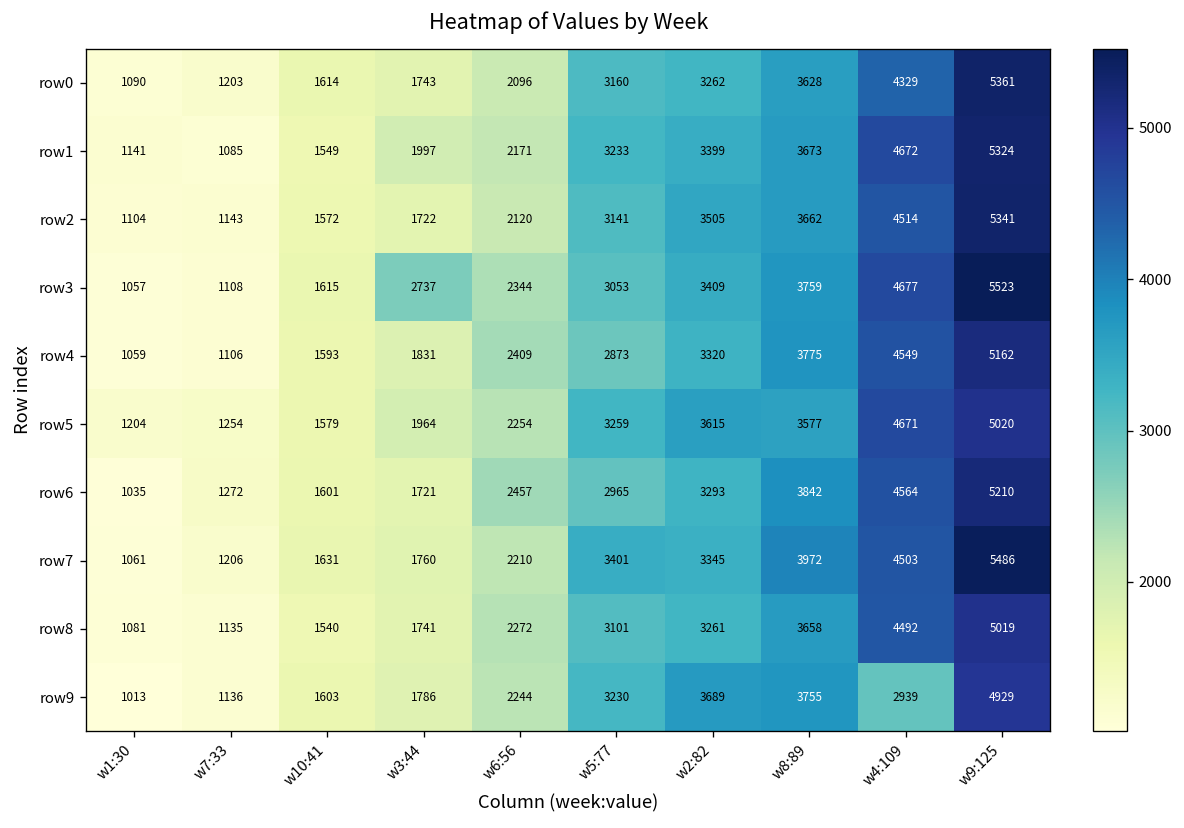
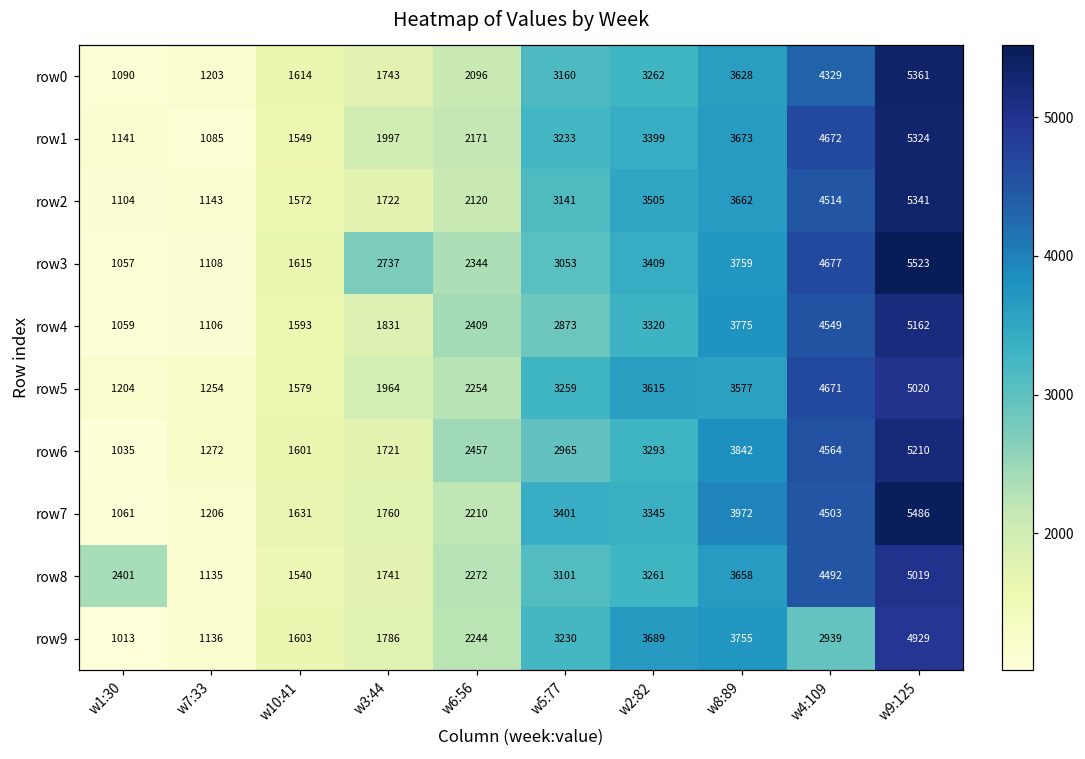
row8, w1:30: 1081 -> 2401
